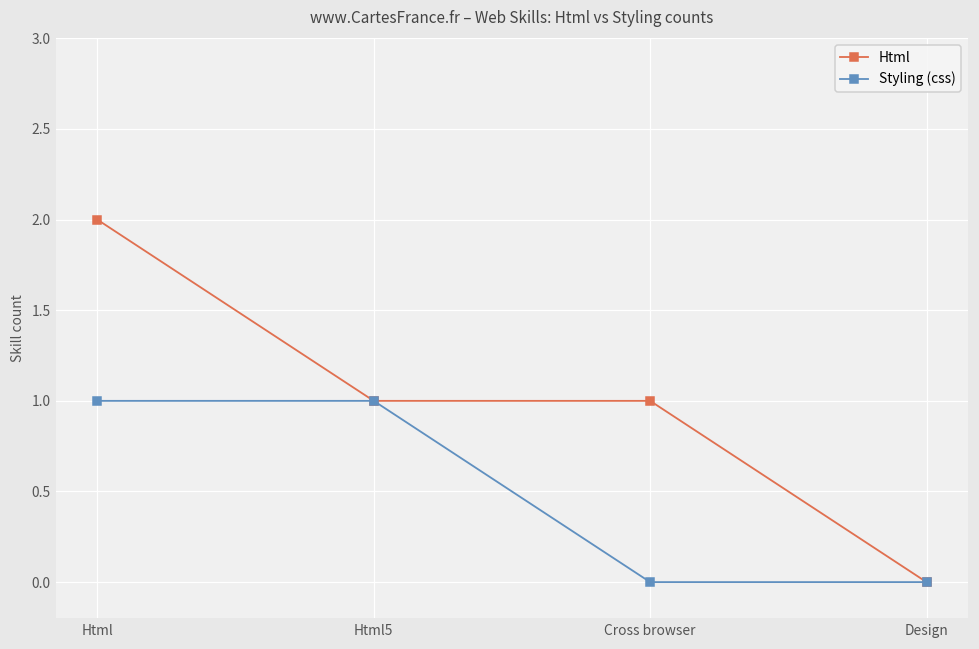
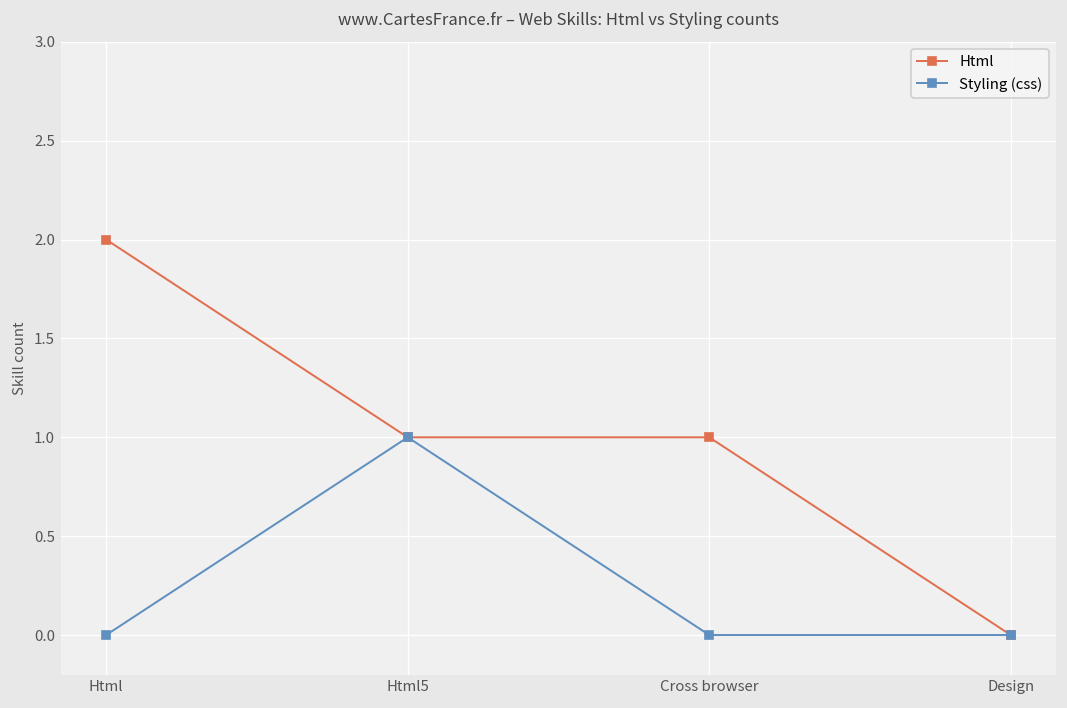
Styling (css), Html: 1 -> 0
